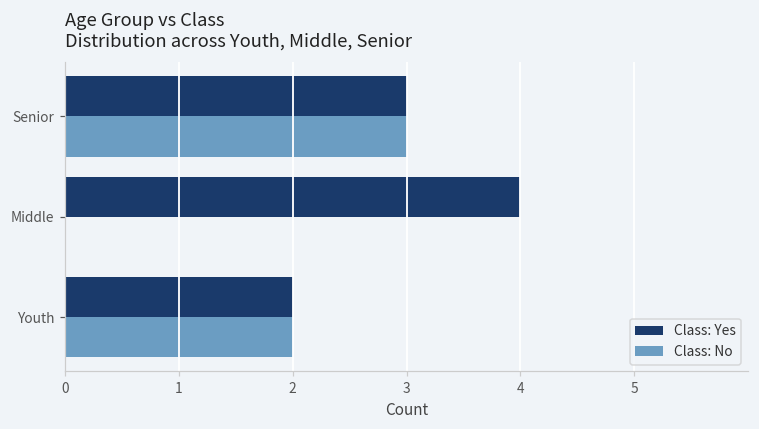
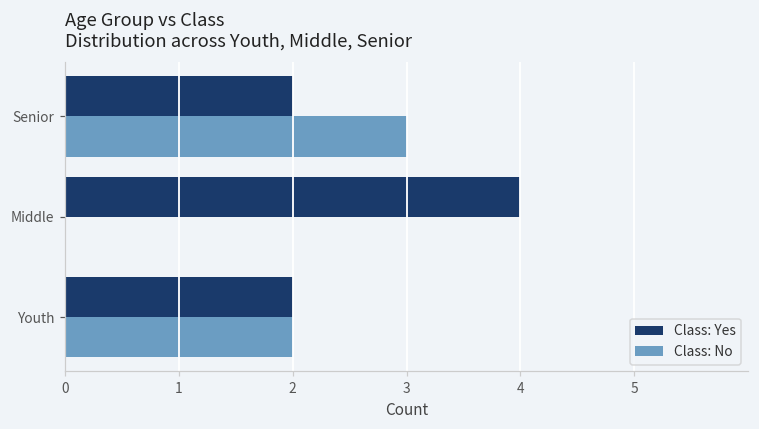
Class: Yes, Senior: 3 -> 2
